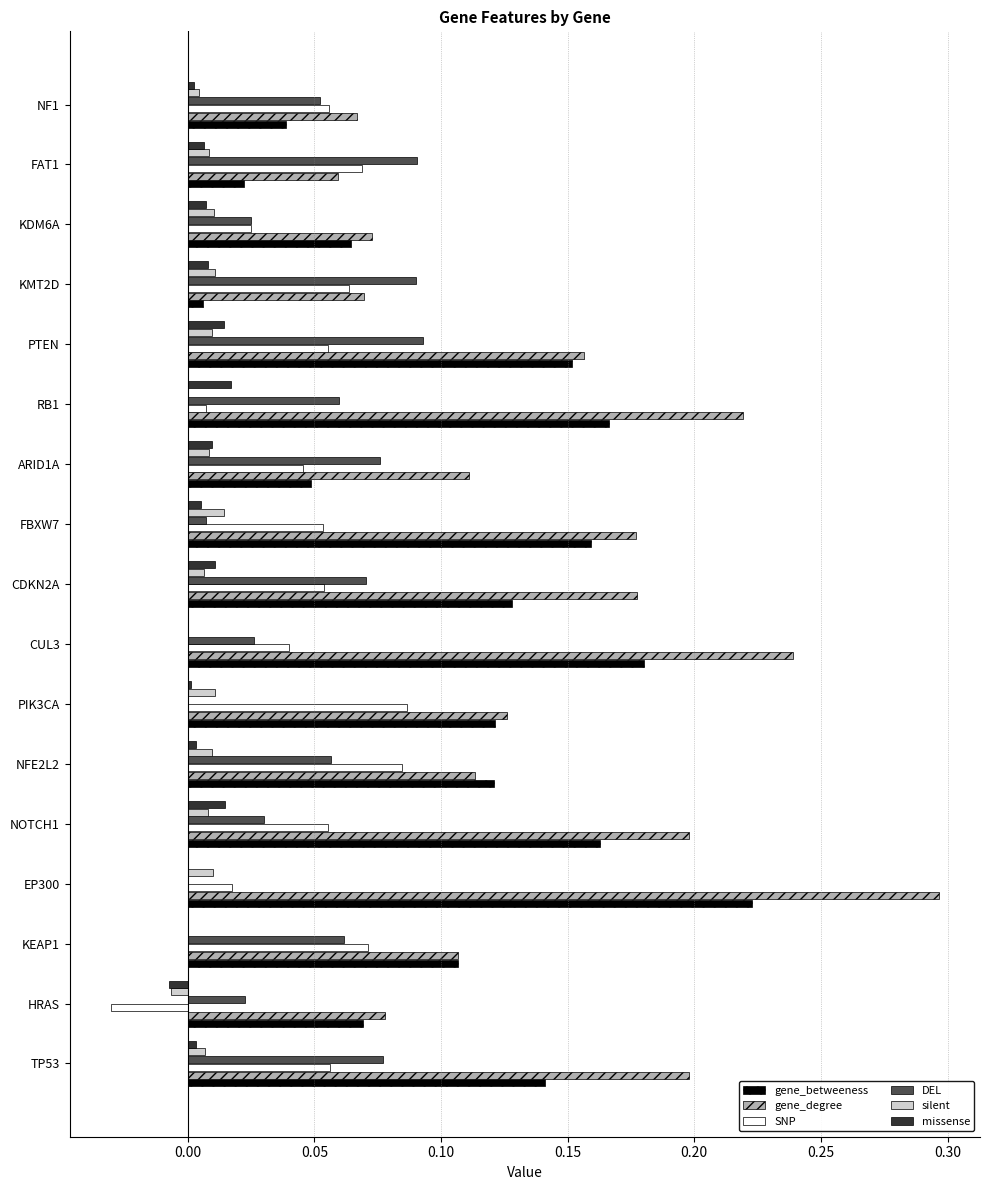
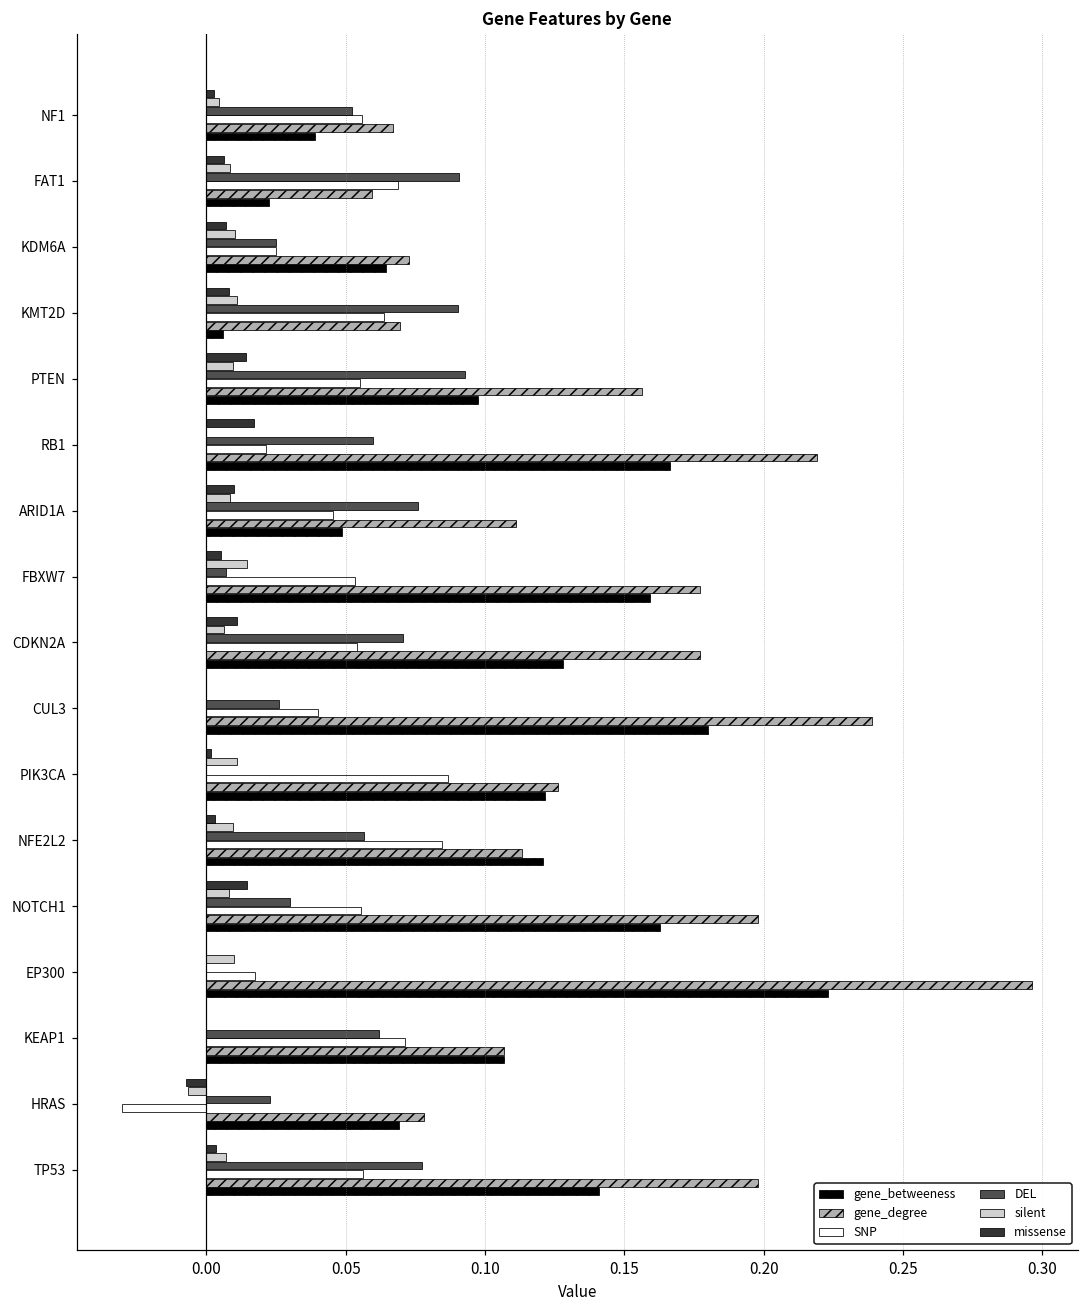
gene_betweeness, PTEN: 0.152 -> 0.098
SNP, RB1: 0.007 -> 0.021
